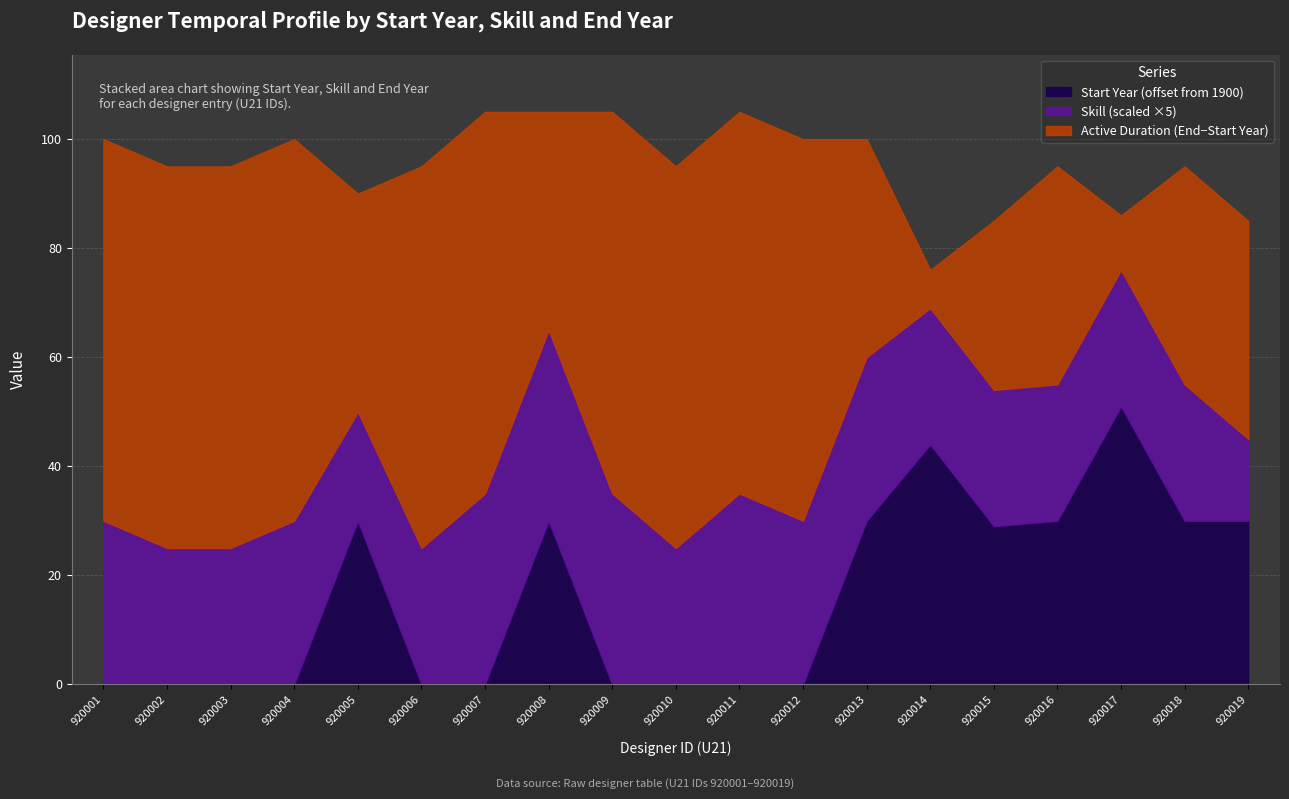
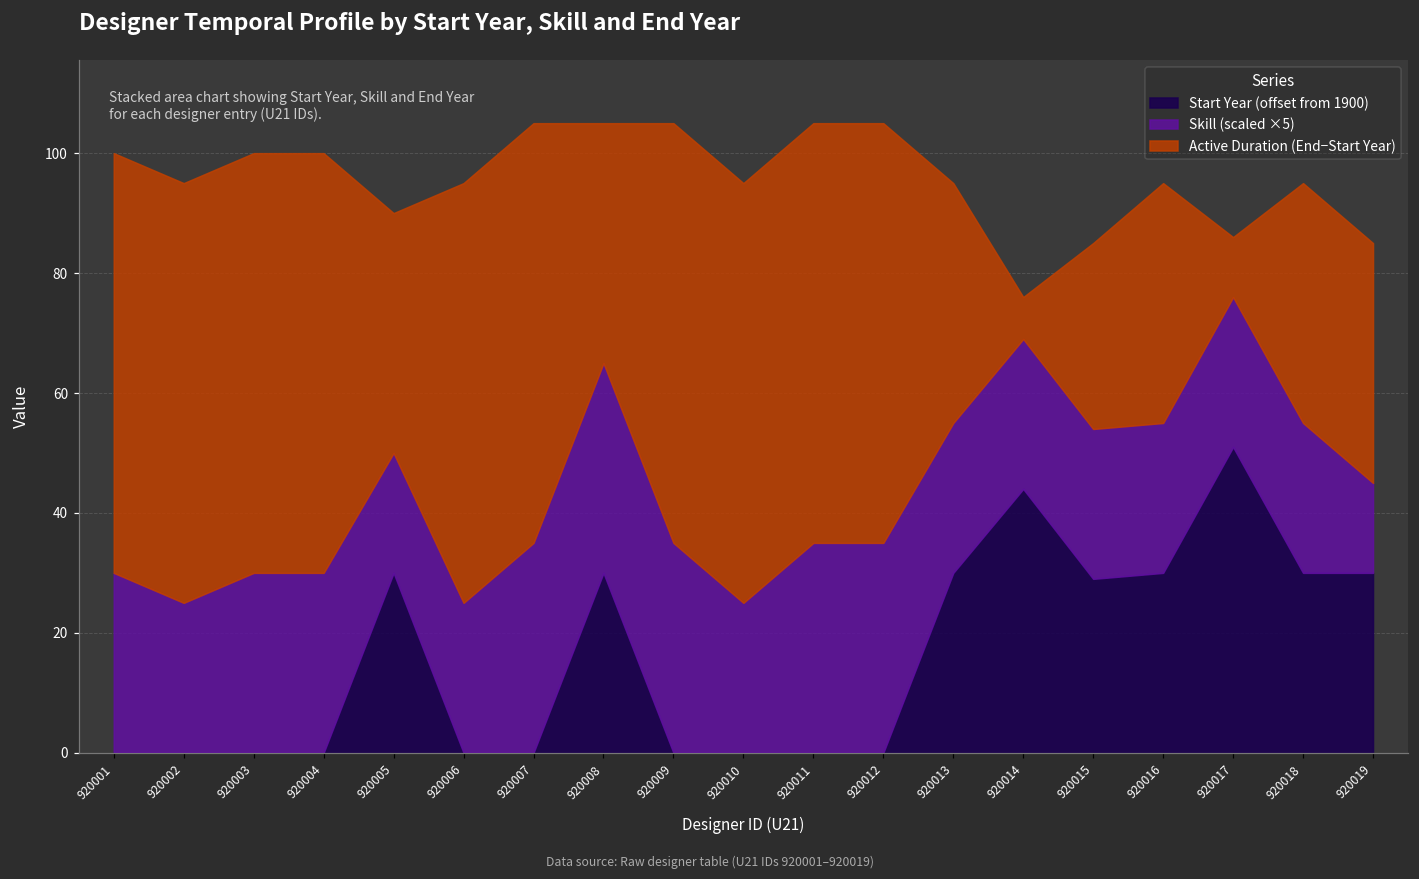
Skill (scaled ×5), 920003: 25 -> 30
Skill (scaled ×5), 920012: 30 -> 35
Skill (scaled ×5), 920013: 30 -> 25
